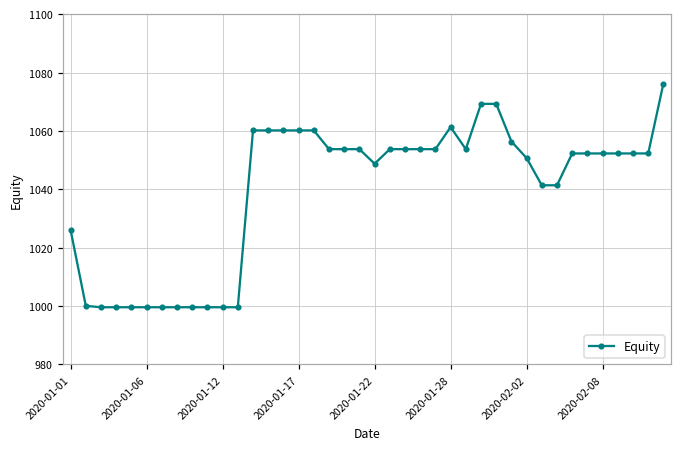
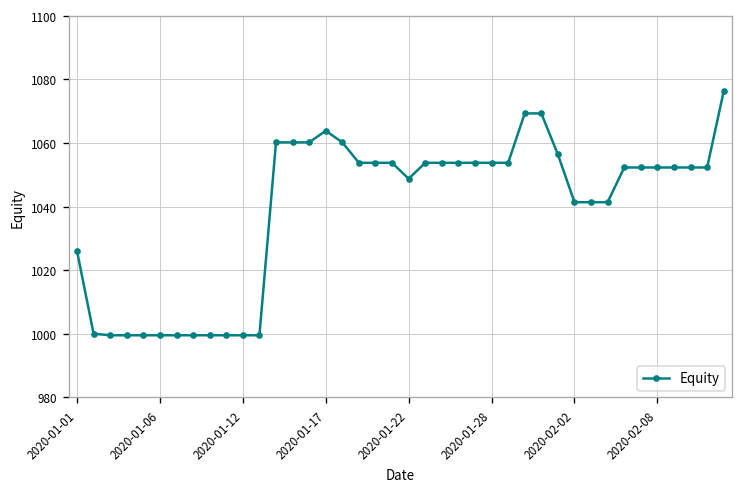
2020-01-17: 1060 -> 1064
2020-01-28: 1061 -> 1054
2020-02-02: 1051 -> 1041
